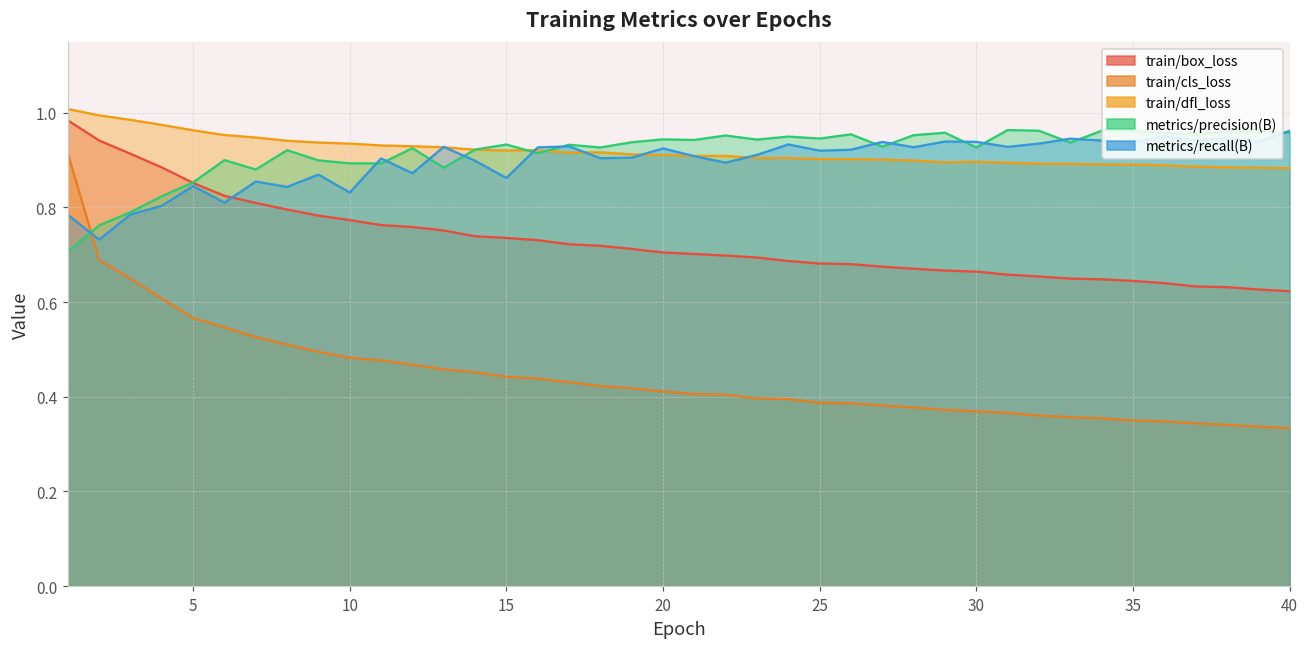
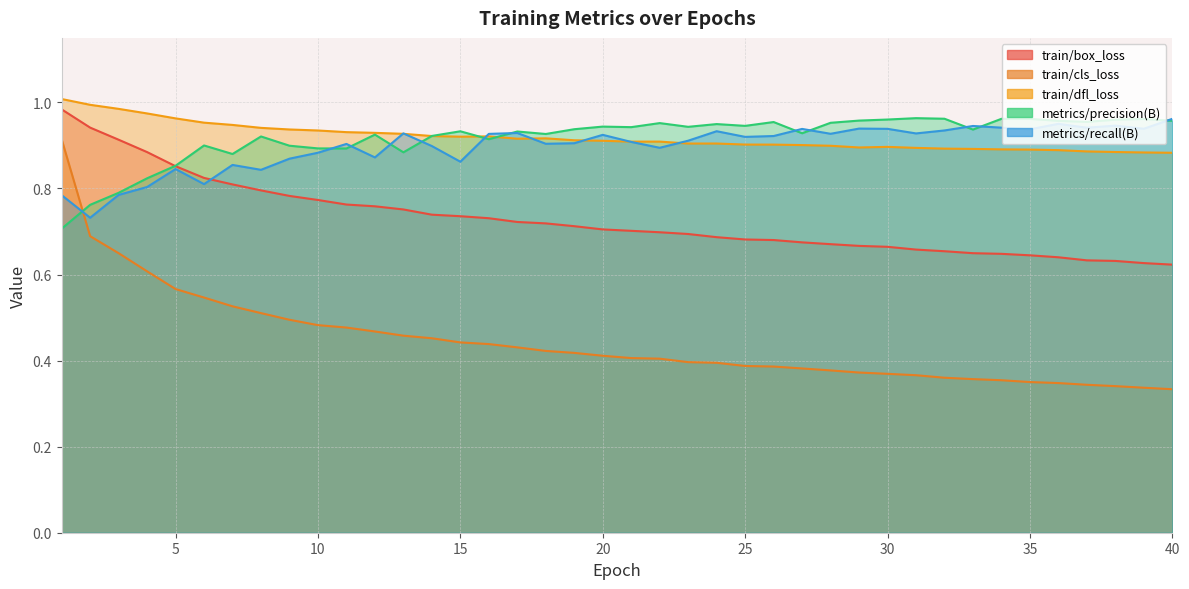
metrics/recall(B), 10: 0.83 -> 0.88
metrics/precision(B), 30: 0.93 -> 0.96
